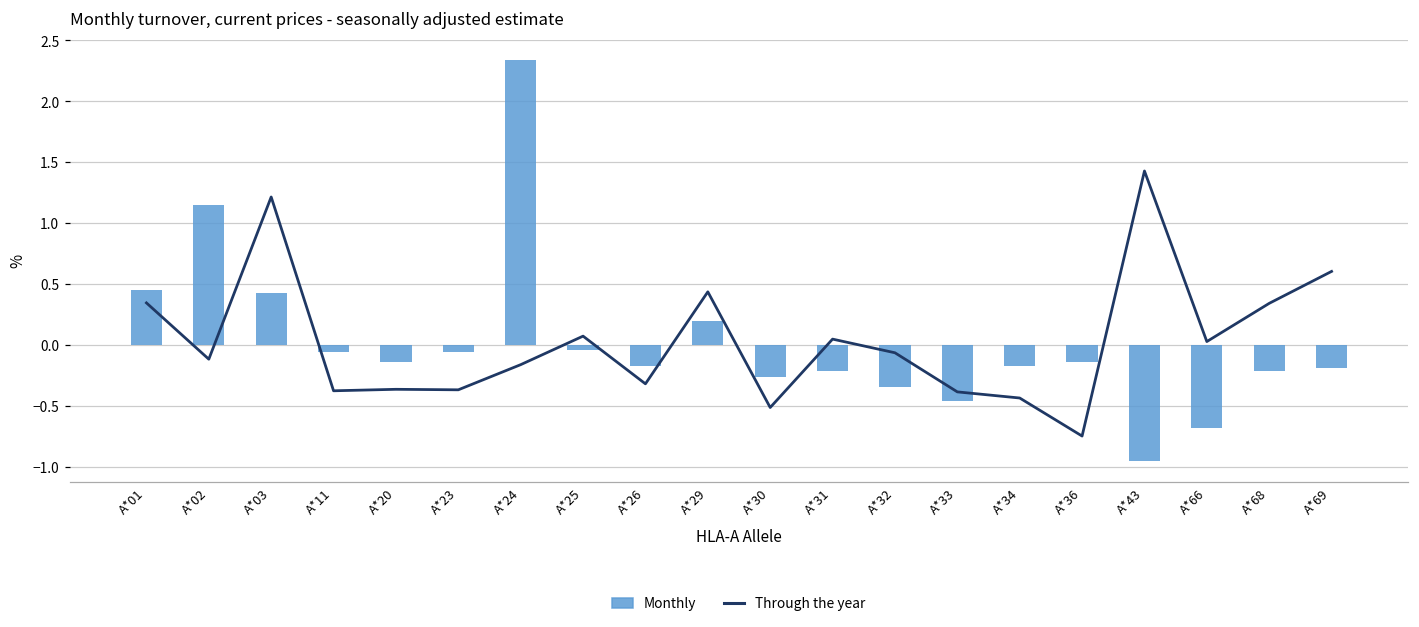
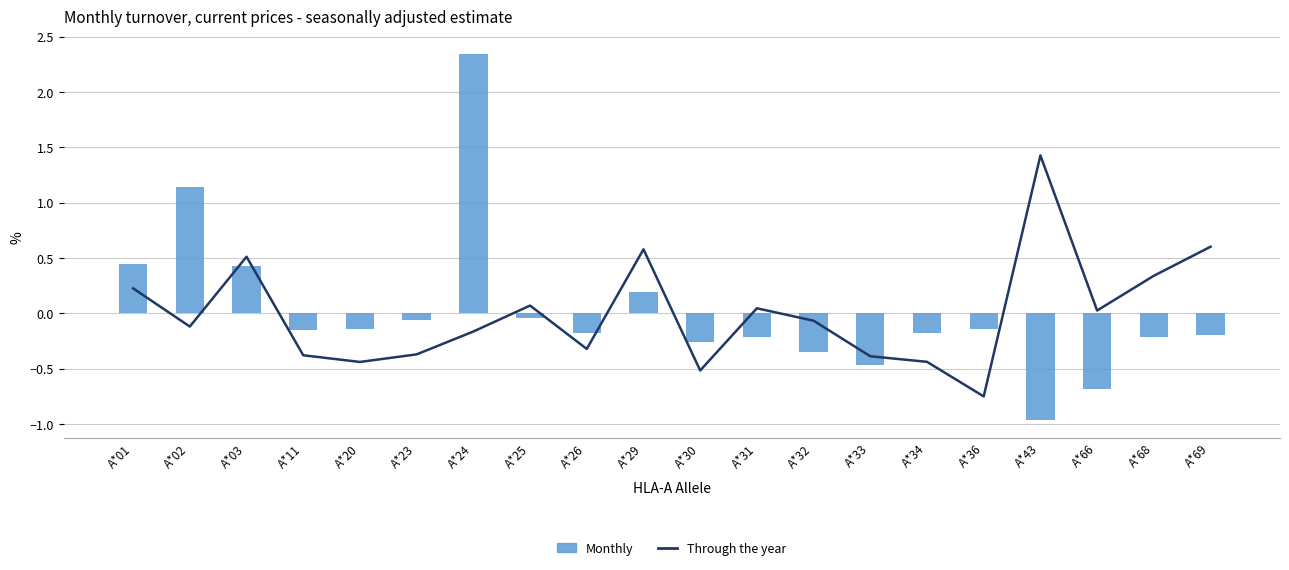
Through the year, A*01: 0.34 -> 0.23
Through the year, A*03: 1.21 -> 0.51
Monthly, A*11: -0.06 -> -0.15
Through the year, A*20: -0.37 -> -0.44
Through the year, A*29: 0.43 -> 0.58
